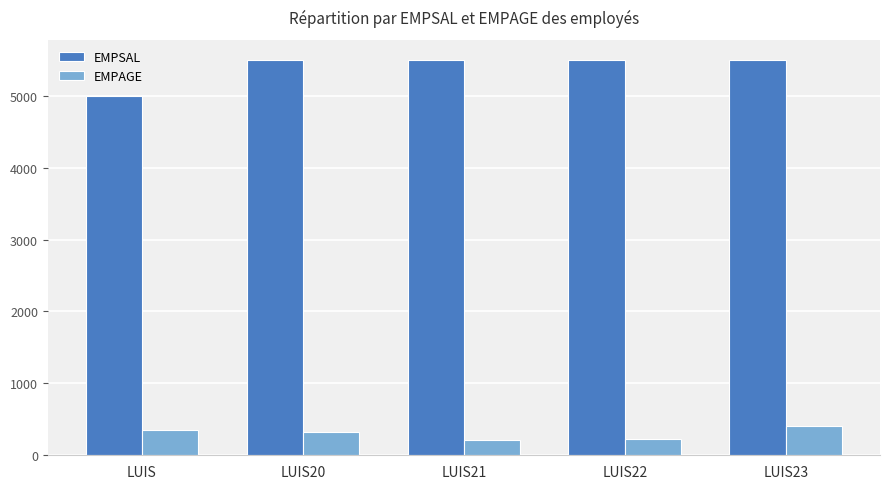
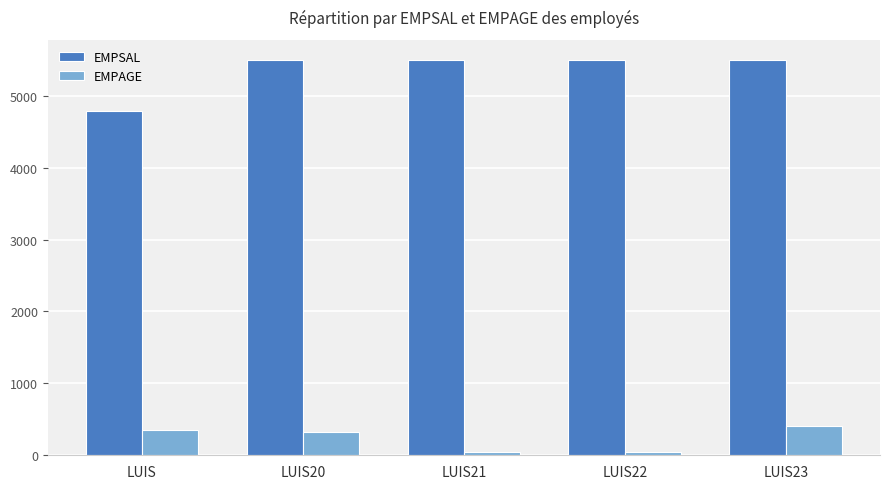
EMPSAL, LUIS: 5000 -> 4800
EMPAGE, LUIS21: 200 -> 0
EMPAGE, LUIS22: 200 -> 0
